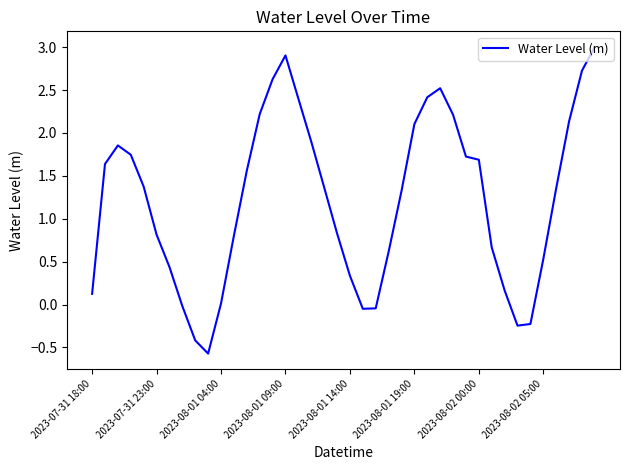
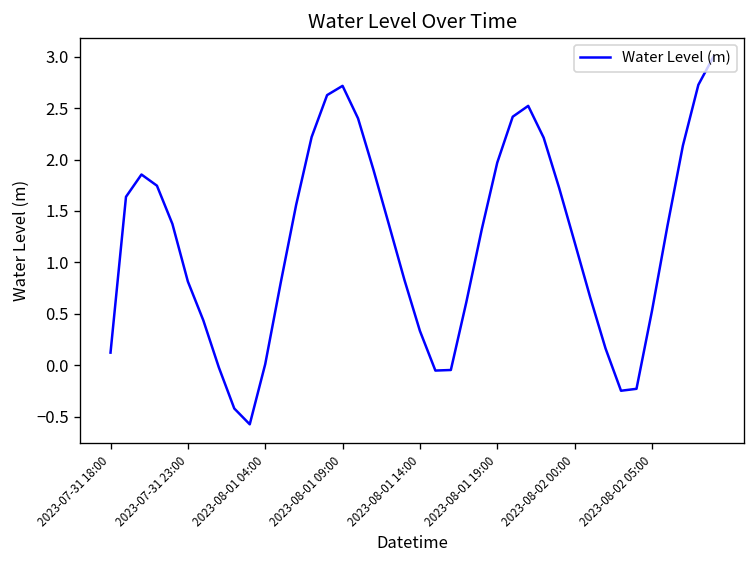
2023-08-01 09:00: 2.9 -> 2.7
2023-08-01 19:00: 2.1 -> 2.0
2023-08-02 00:00: 1.7 -> 1.2
